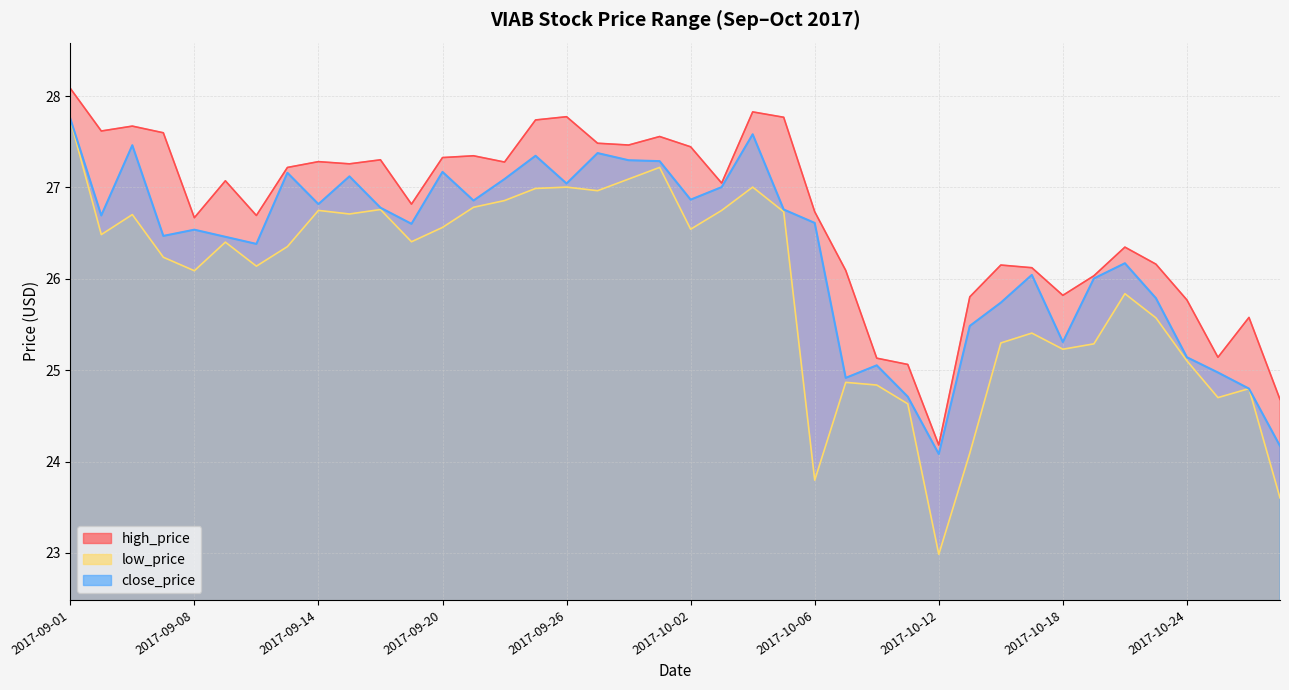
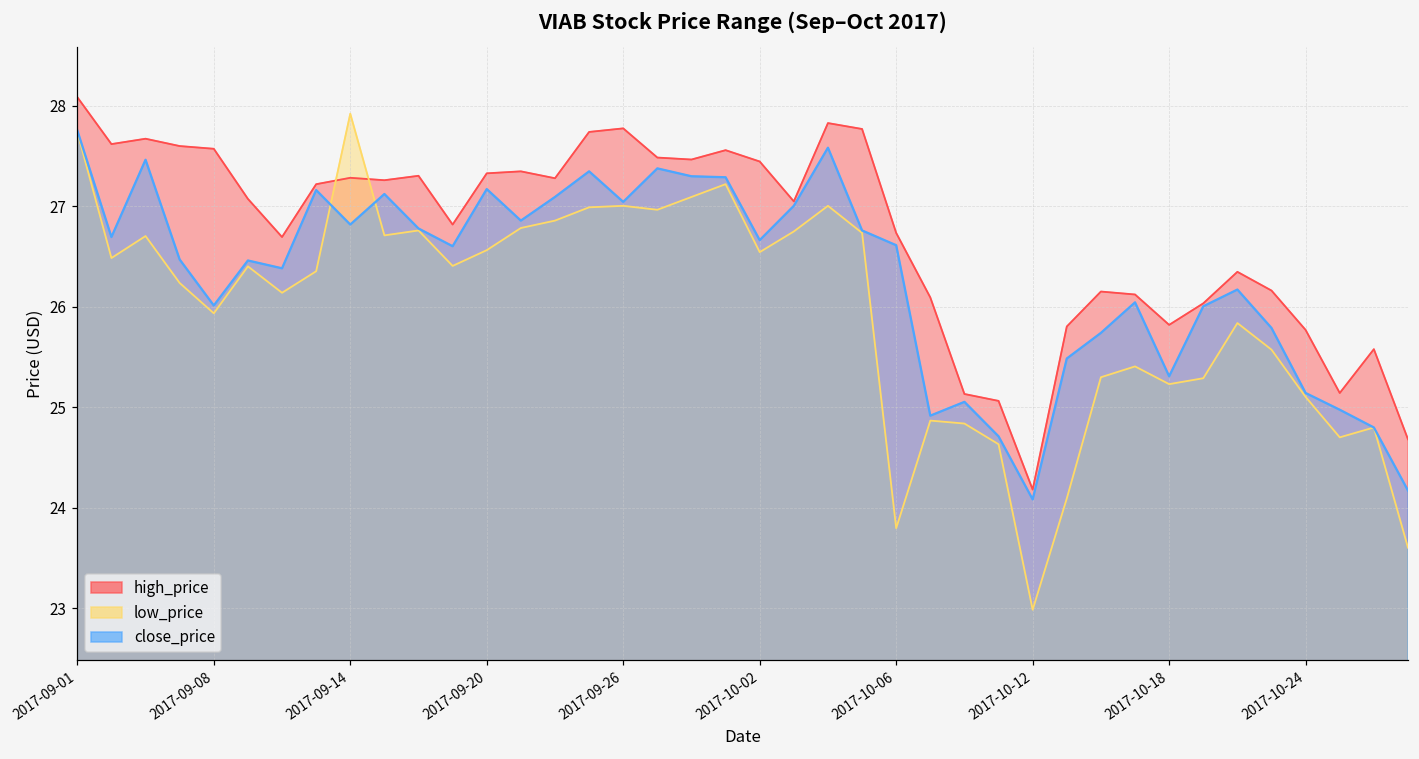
high_price, 2017-09-08: 26.7 -> 27.6
low_price, 2017-09-08: 26.1 -> 25.9
close_price, 2017-09-08: 26.5 -> 26.0
low_price, 2017-09-14: 26.7 -> 27.9
close_price, 2017-10-02: 26.9 -> 26.7
